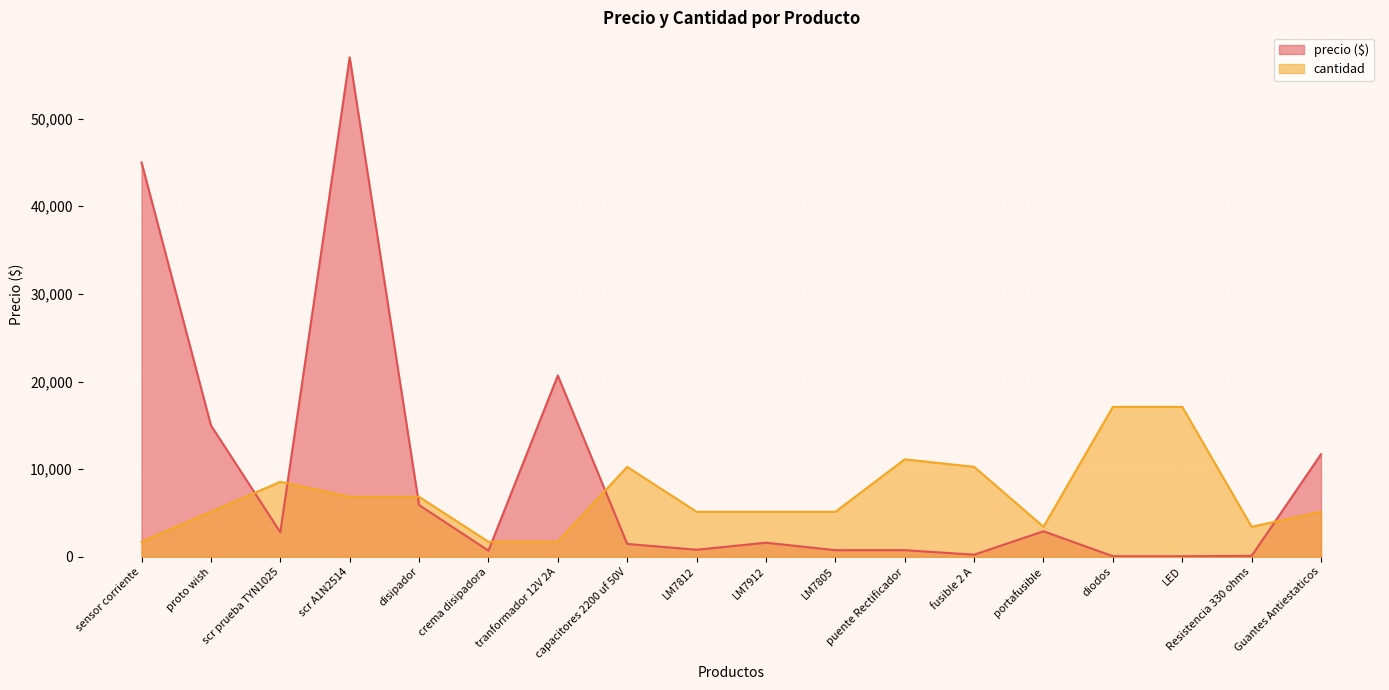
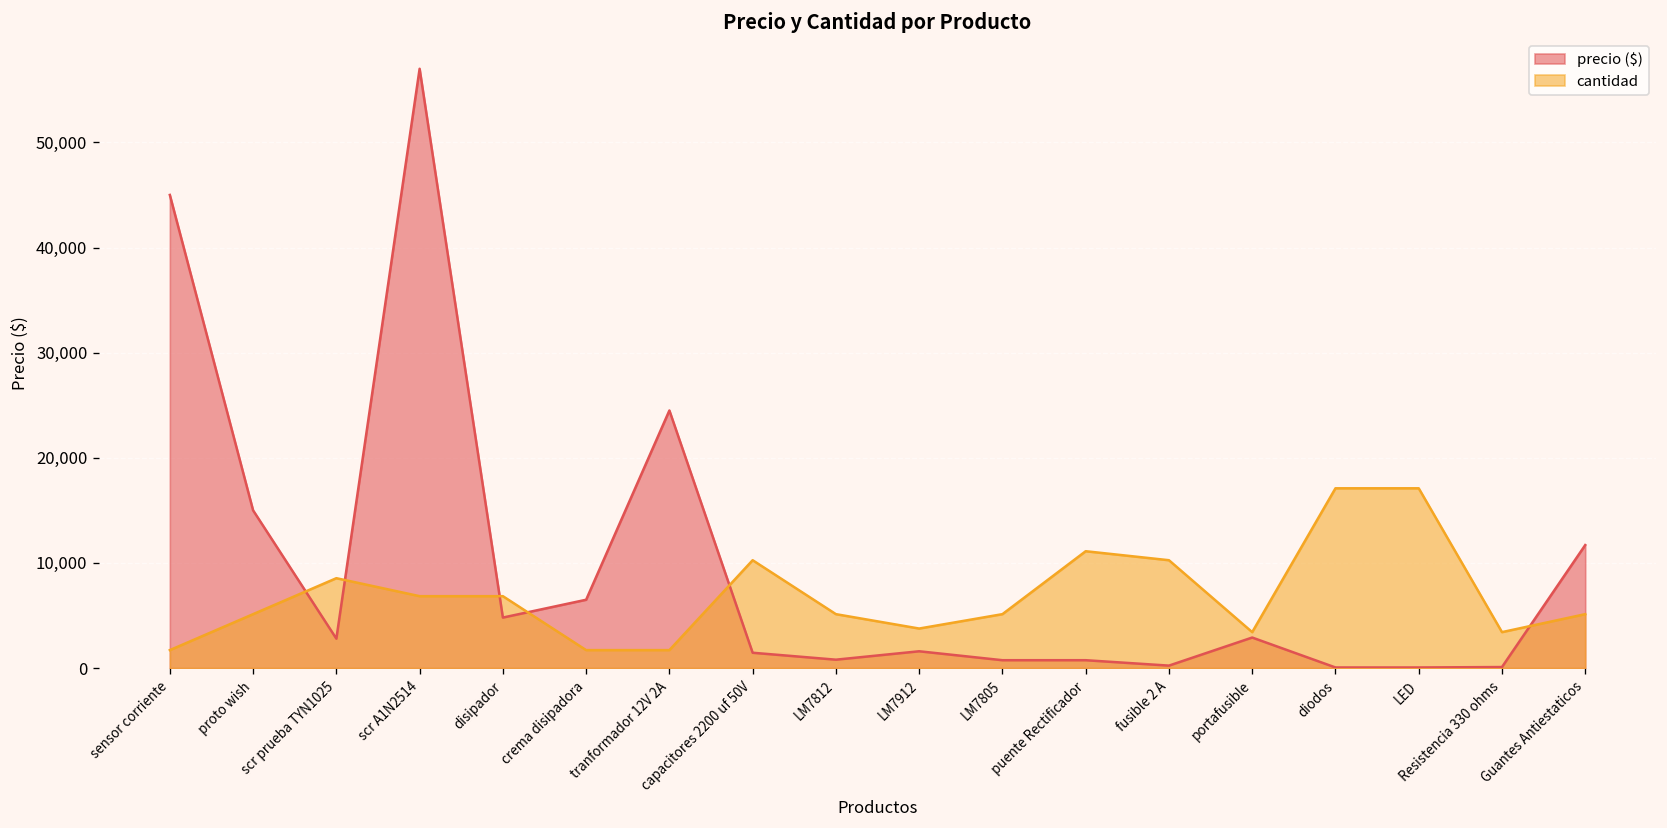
precio ($), disipador: 6,000 -> 5,000
precio ($), crema disipadora: 1,000 -> 7,000
precio ($), tranformador 12V 2A: 21,000 -> 25,000
cantidad, LM7912: 5,000 -> 4,000
